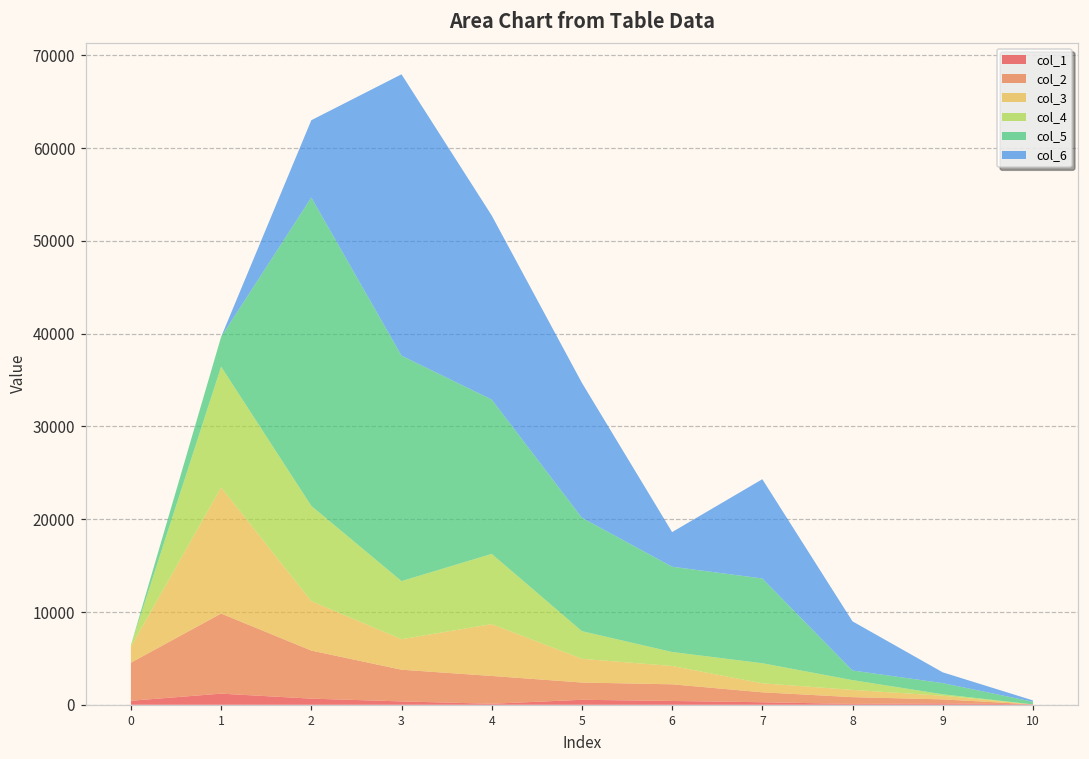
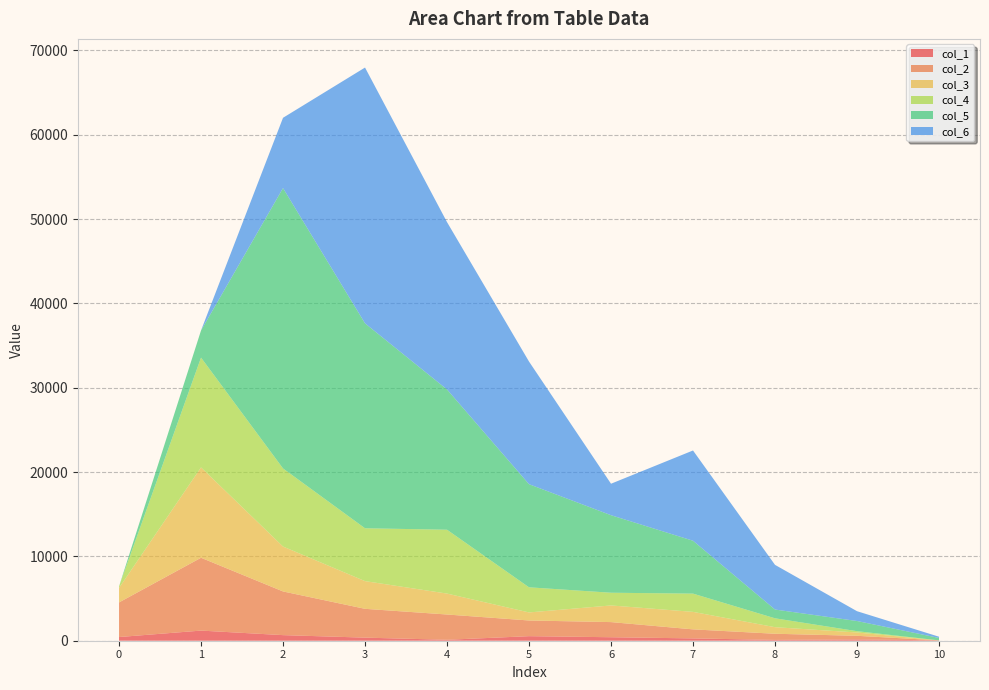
col_3, 1: 14000 -> 11000
col_4, 2: 10000 -> 9000
col_3, 4: 6000 -> 2000
col_3, 5: 3000 -> 1000
col_3, 7: 1000 -> 2000
col_5, 7: 9000 -> 6000
